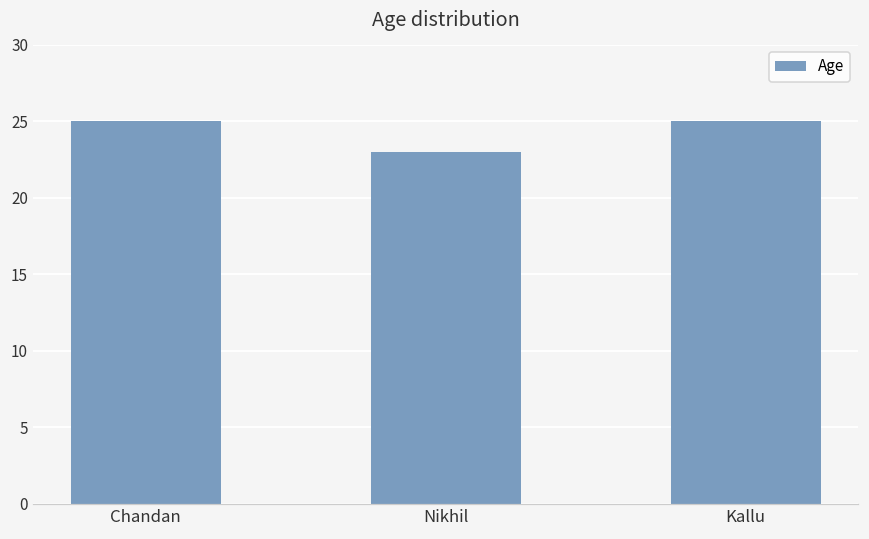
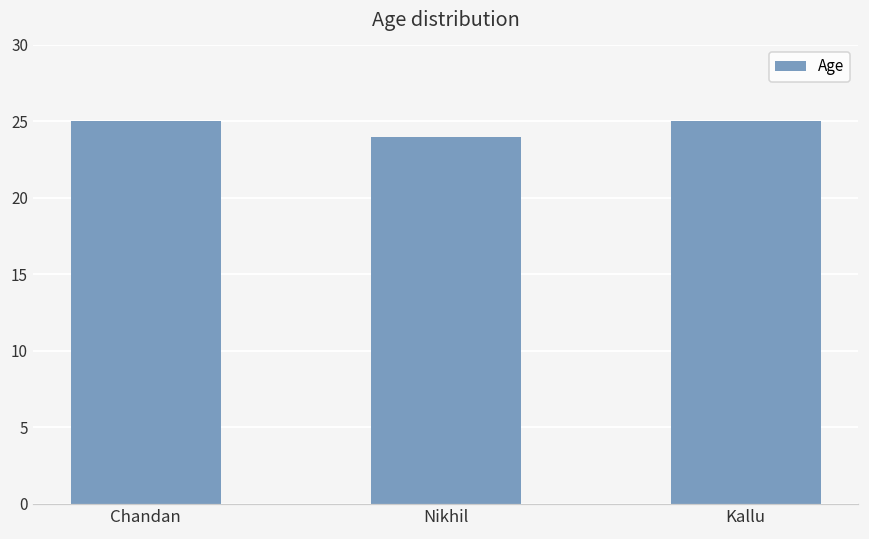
Nikhil: 23 -> 24
